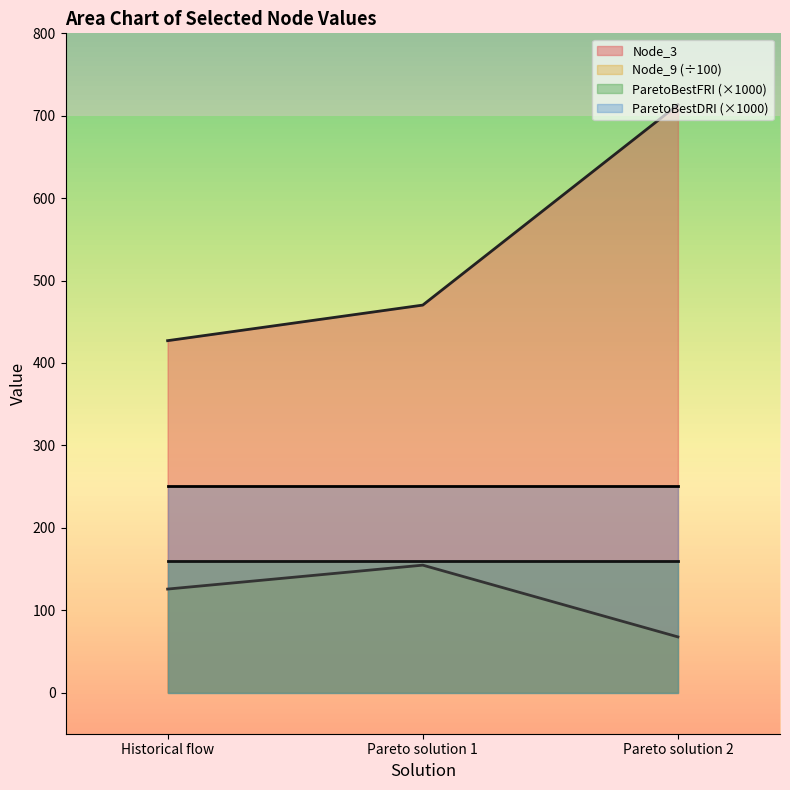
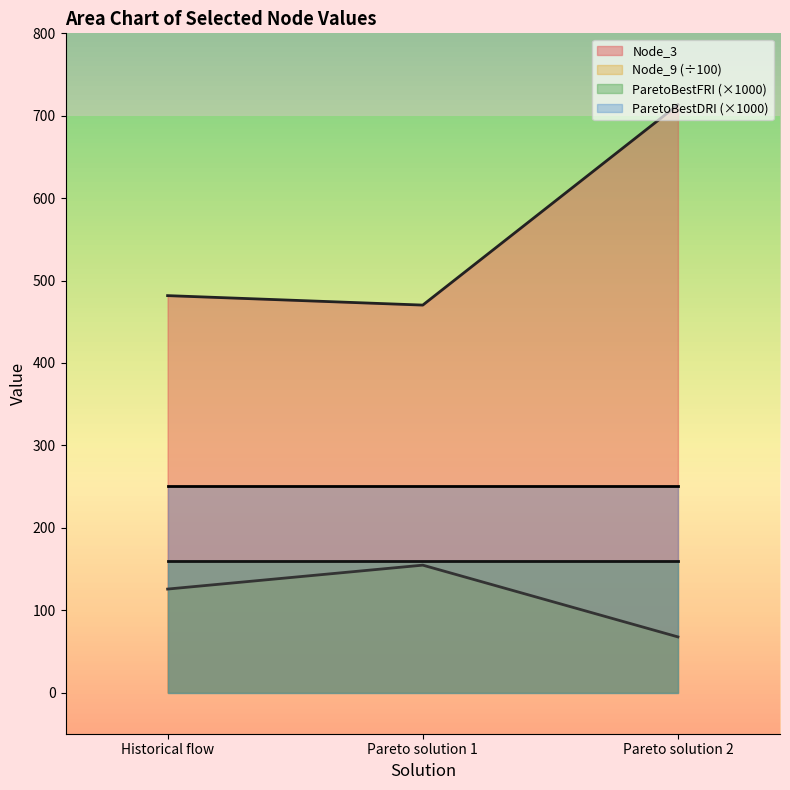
Node_3, Historical flow: 430 -> 480
